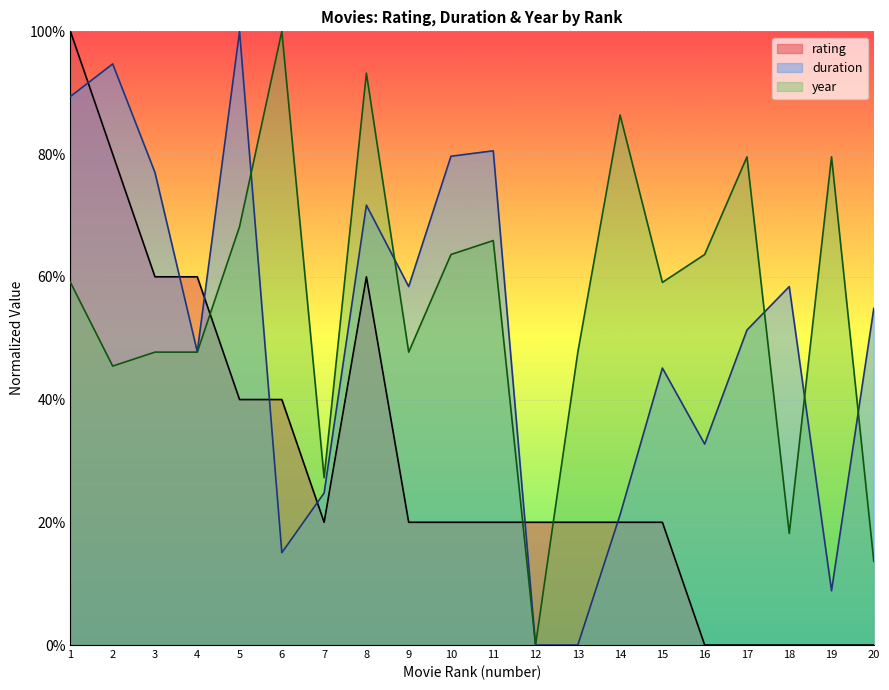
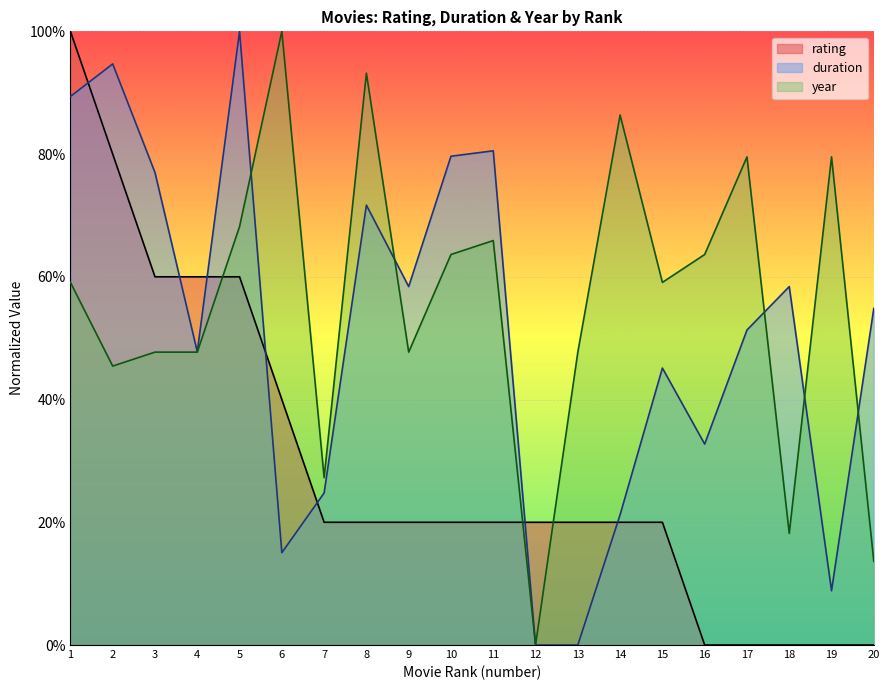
rating, 5: 40% -> 60%
rating, 8: 60% -> 20%
